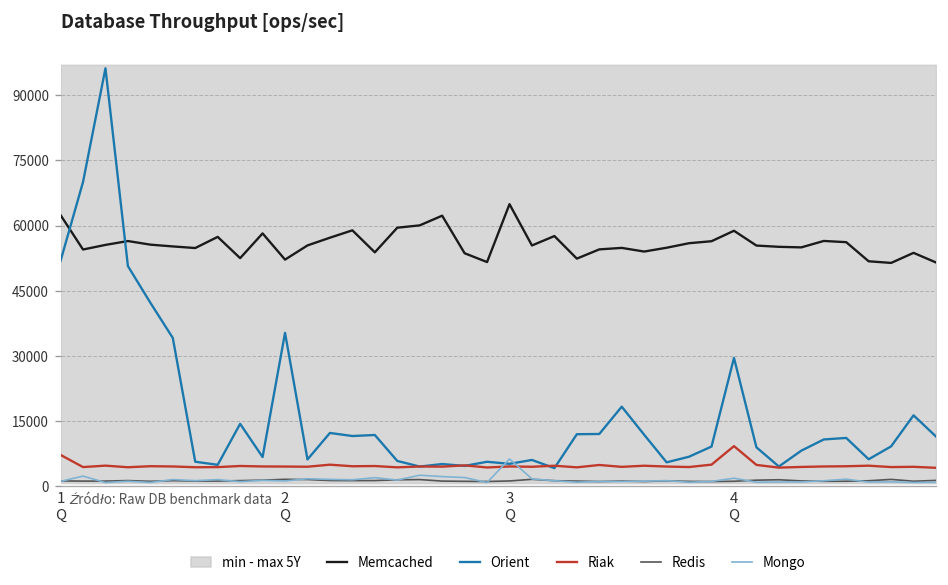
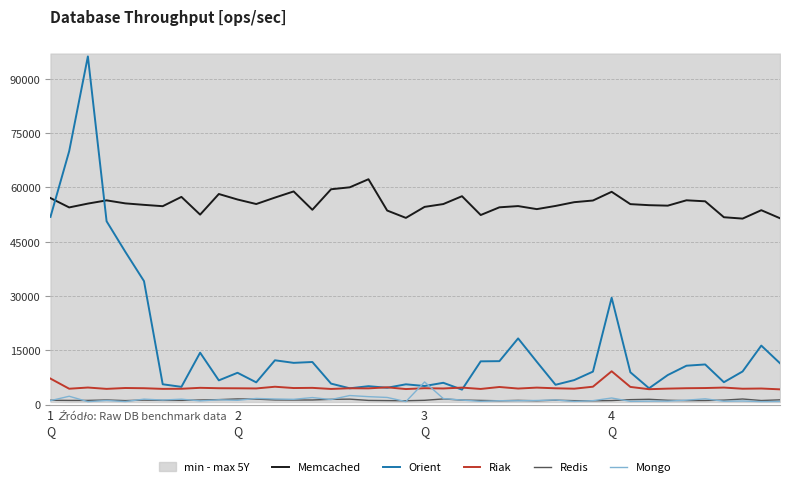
Memcached, 1 Q: 62000 -> 57000
Memcached, 2 Q: 52000 -> 57000
Orient, 2 Q: 35000 -> 9000
Memcached, 3 Q: 65000 -> 55000
